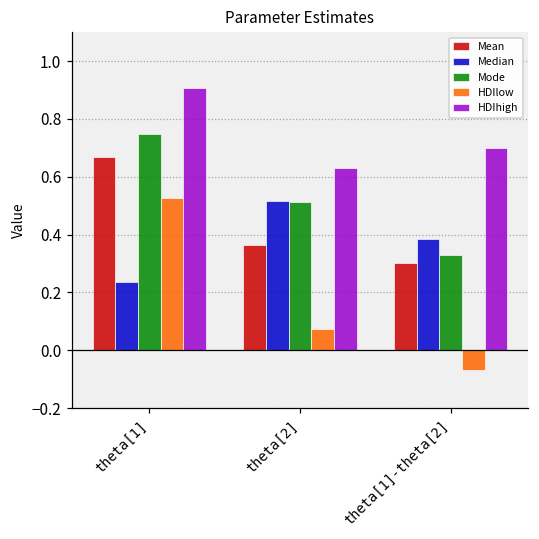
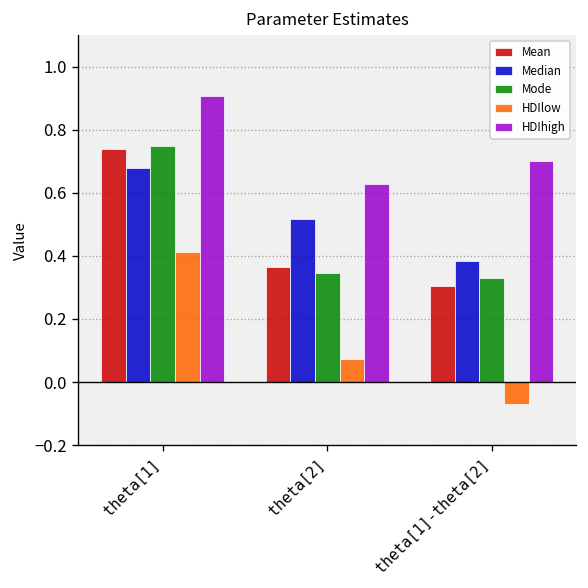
Mean, theta[1]: 0.67 -> 0.74
Median, theta[1]: 0.23 -> 0.68
HDIlow, theta[1]: 0.53 -> 0.41
Mode, theta[2]: 0.51 -> 0.34
